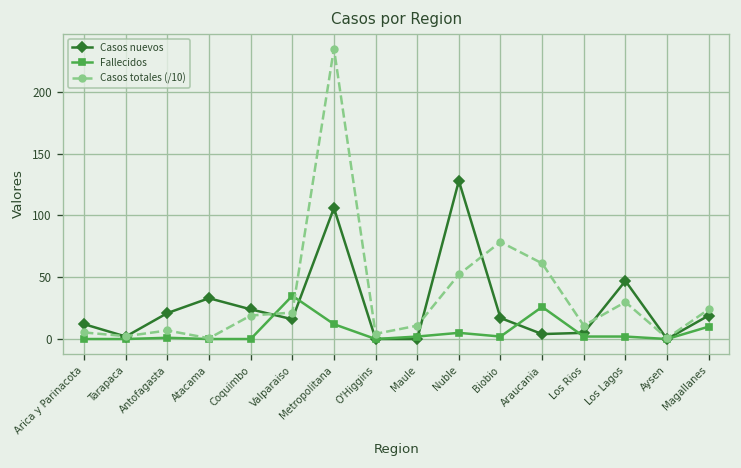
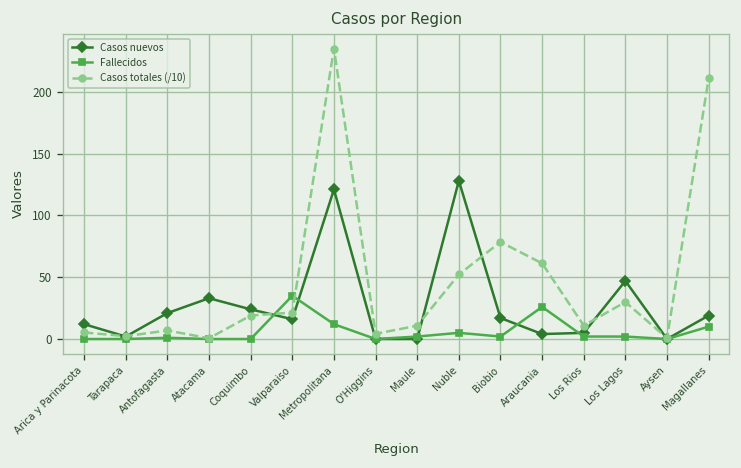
Casos nuevos, Metropolitana: 106 -> 121
Casos totales (/10), Magallanes: 24 -> 211
